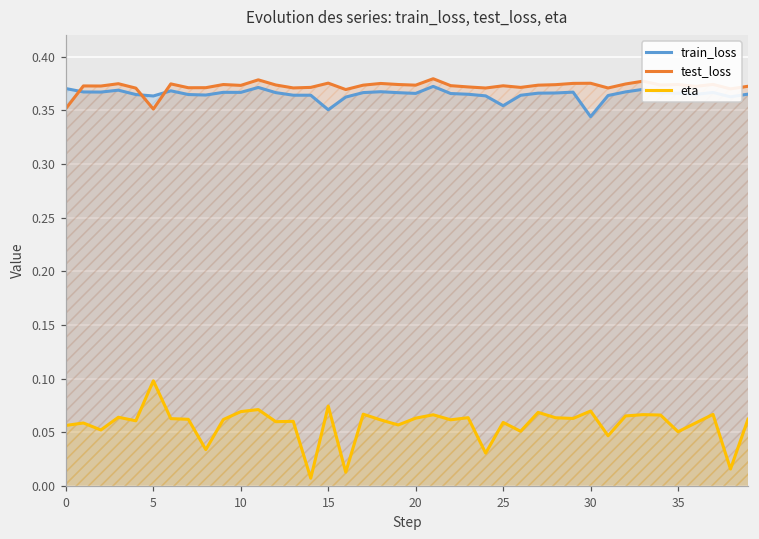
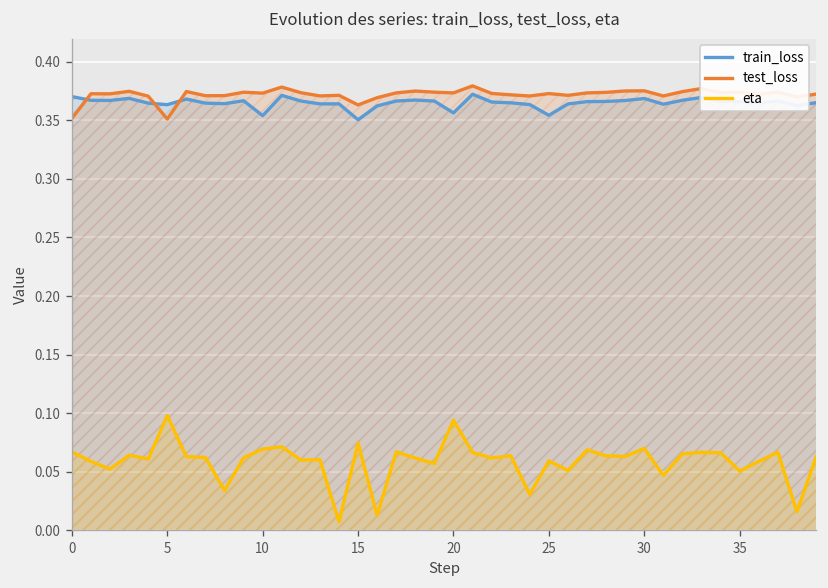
eta, 0: 0.06 -> 0.07
train_loss, 10: 0.37 -> 0.35
test_loss, 15: 0.38 -> 0.36
train_loss, 20: 0.37 -> 0.36
eta, 20: 0.06 -> 0.09
train_loss, 30: 0.34 -> 0.37
